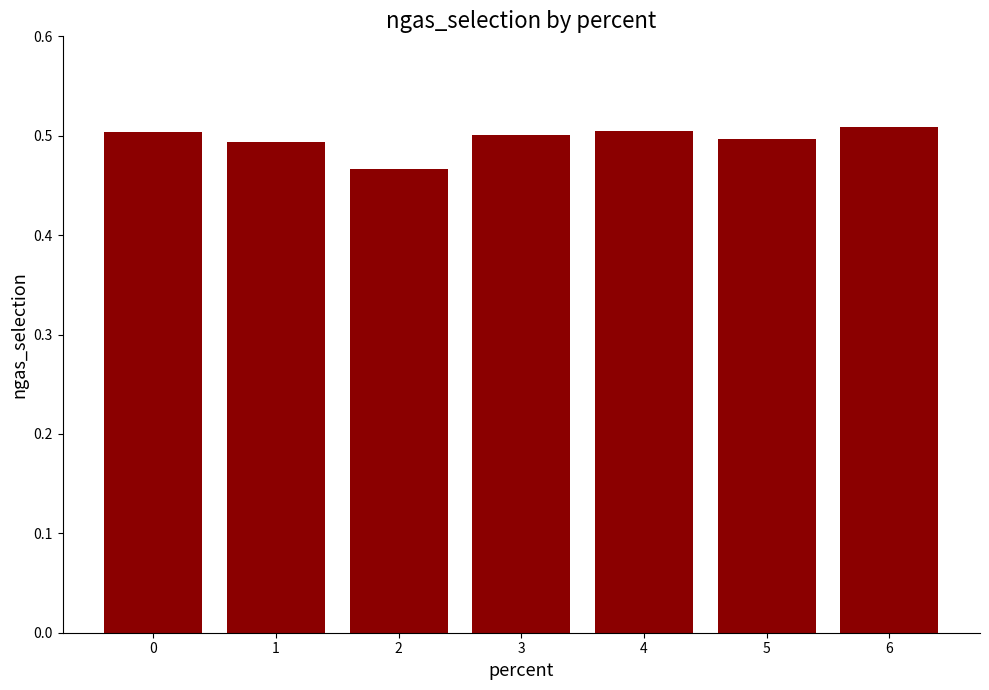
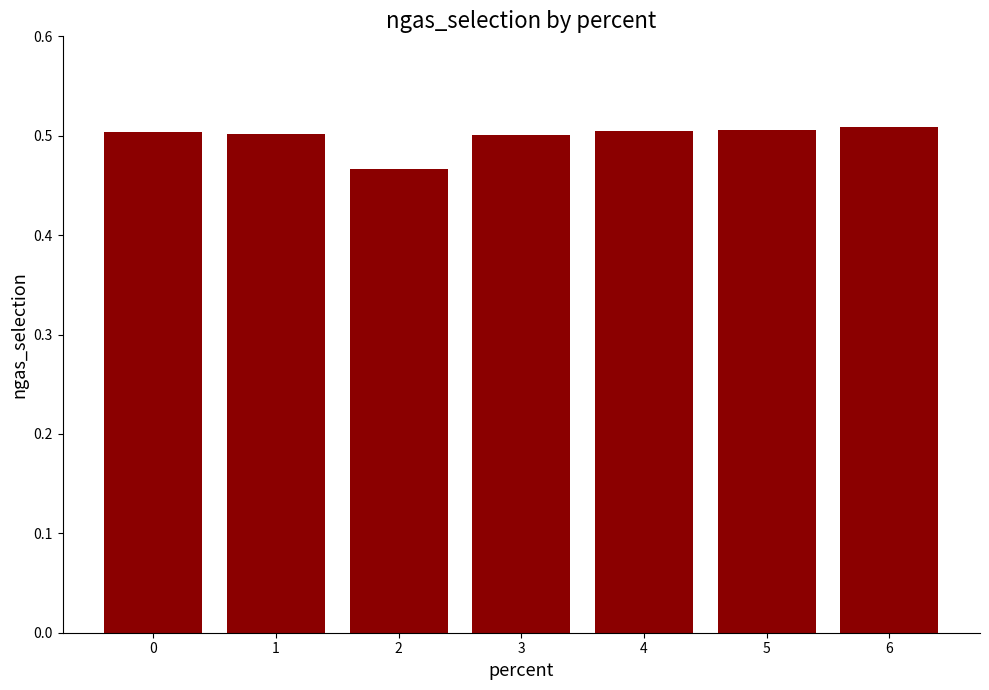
1: 0.49 -> 0.50
5: 0.50 -> 0.51
